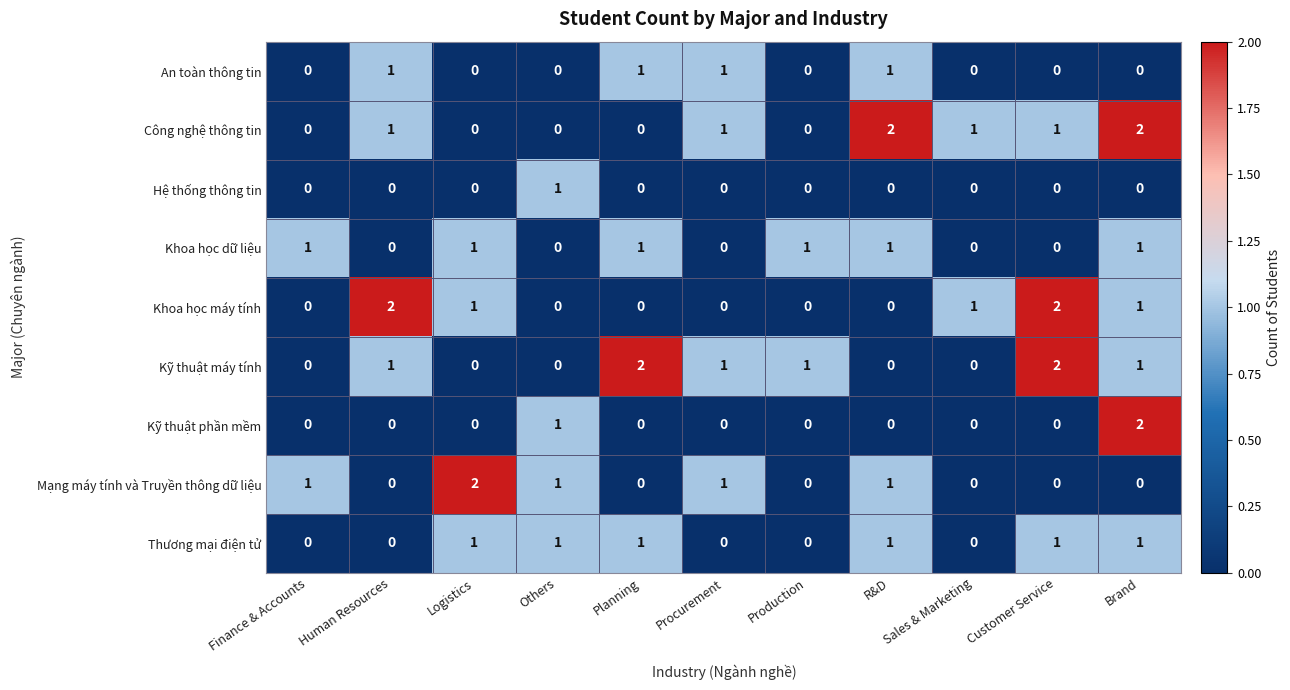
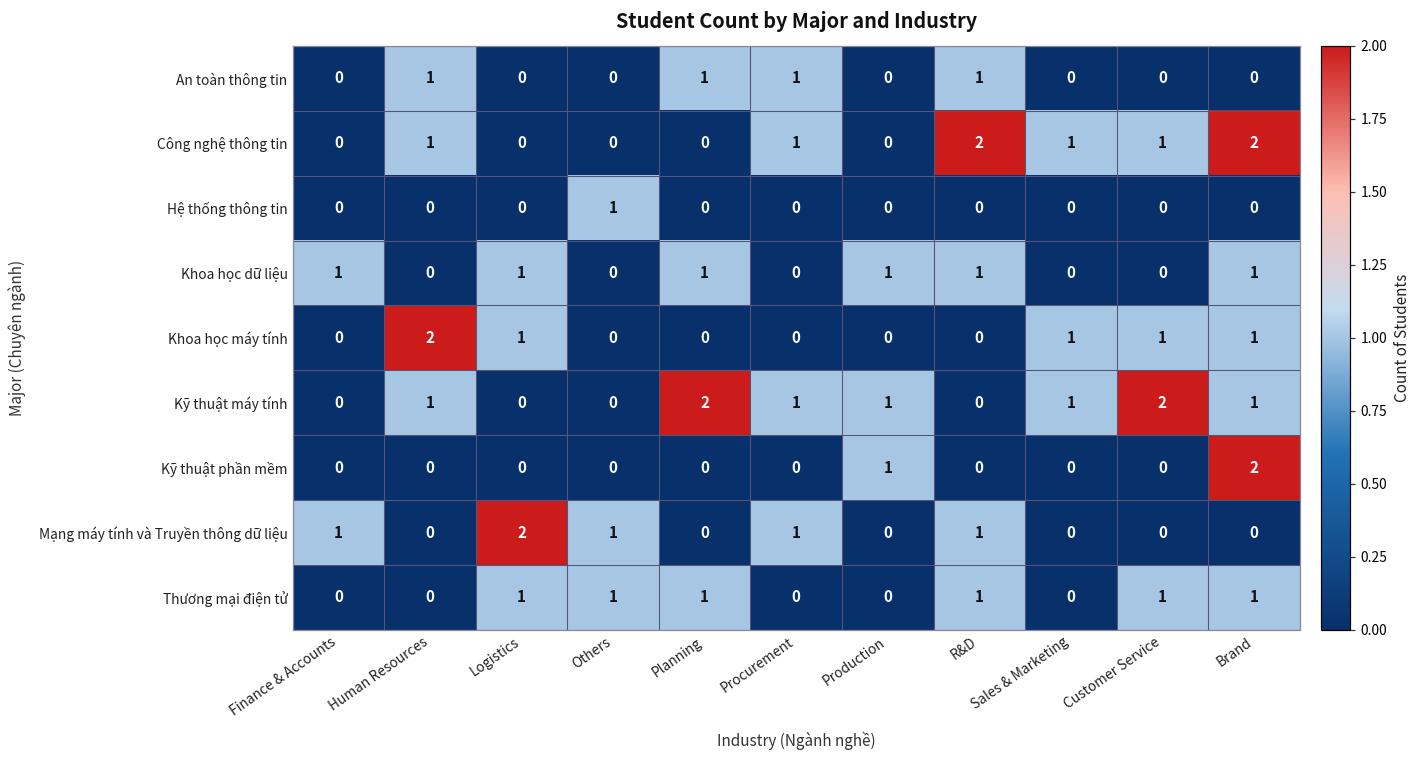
Khoa học máy tính, Customer Service: 2 -> 1
Kỹ thuật máy tính, Sales & Marketing: 0 -> 1
Kỹ thuật phần mềm, Others: 1 -> 0
Kỹ thuật phần mềm, Production: 0 -> 1
